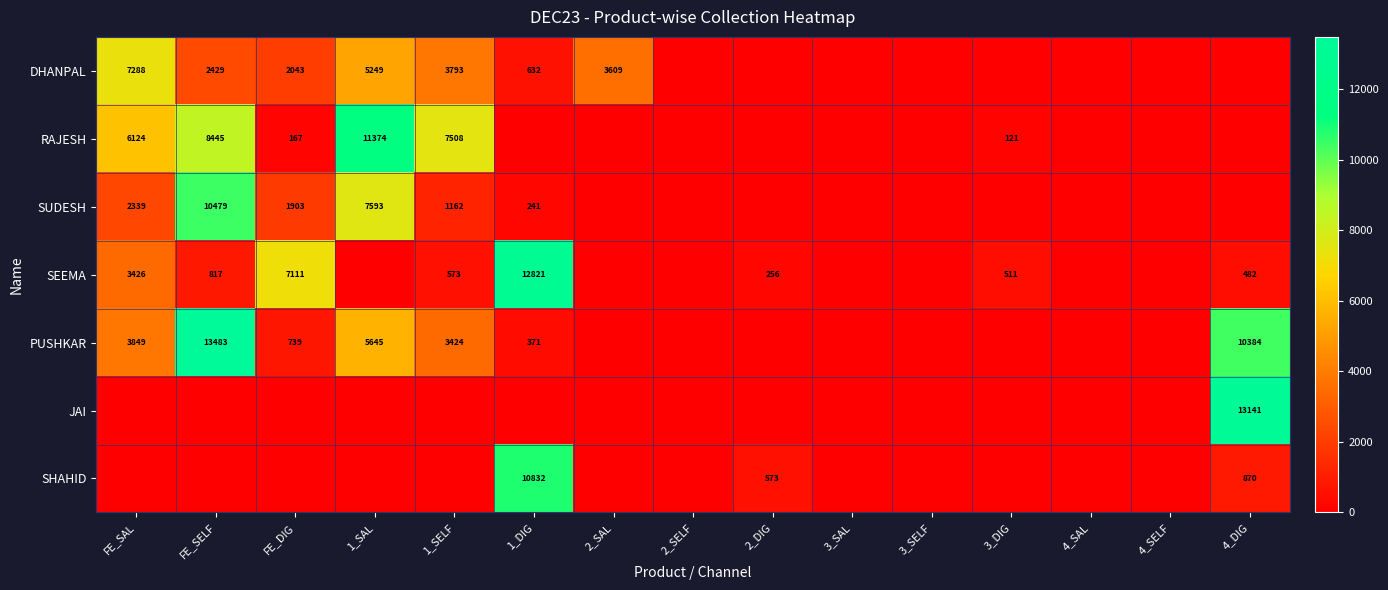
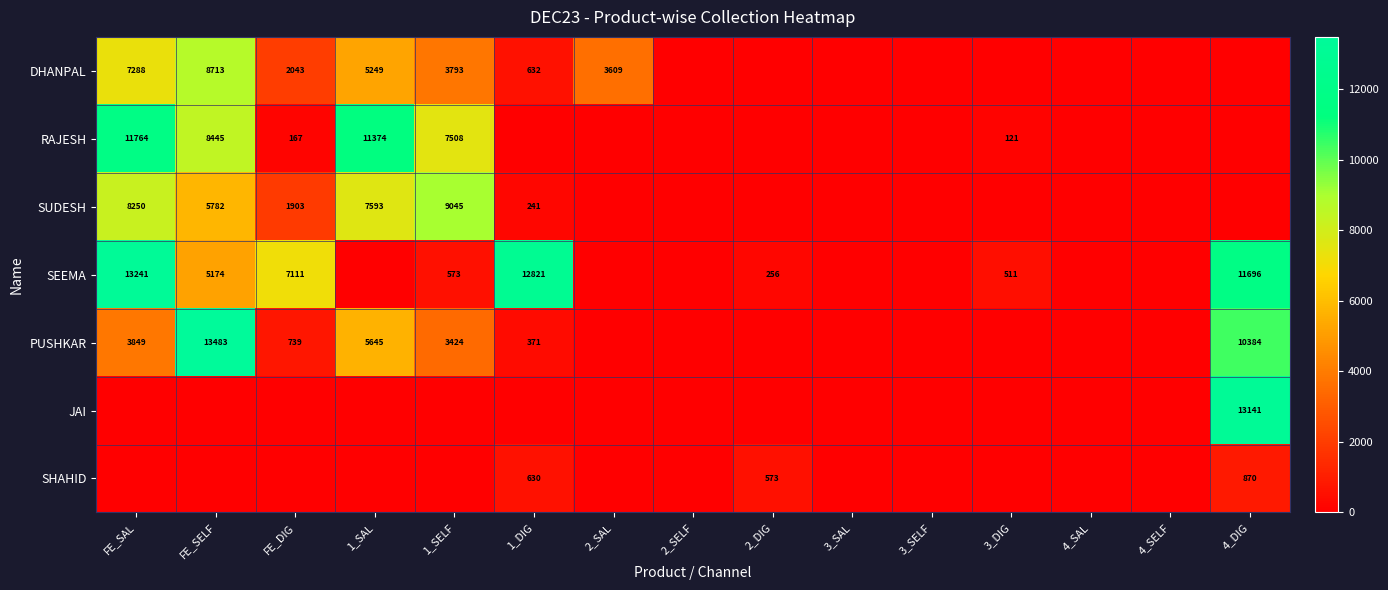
DHANPAL, FE_SELF: 2429 -> 8713
RAJESH, FE_SAL: 6124 -> 11764
SUDESH, FE_SAL: 2339 -> 8250
SUDESH, FE_SELF: 10479 -> 5782
SUDESH, 1_SELF: 1162 -> 9045
SEEMA, FE_SAL: 3426 -> 13241
SEEMA, FE_SELF: 817 -> 5174
SEEMA, 4_DIG: 482 -> 11696
SHAHID, 1_DIG: 10832 -> 630
